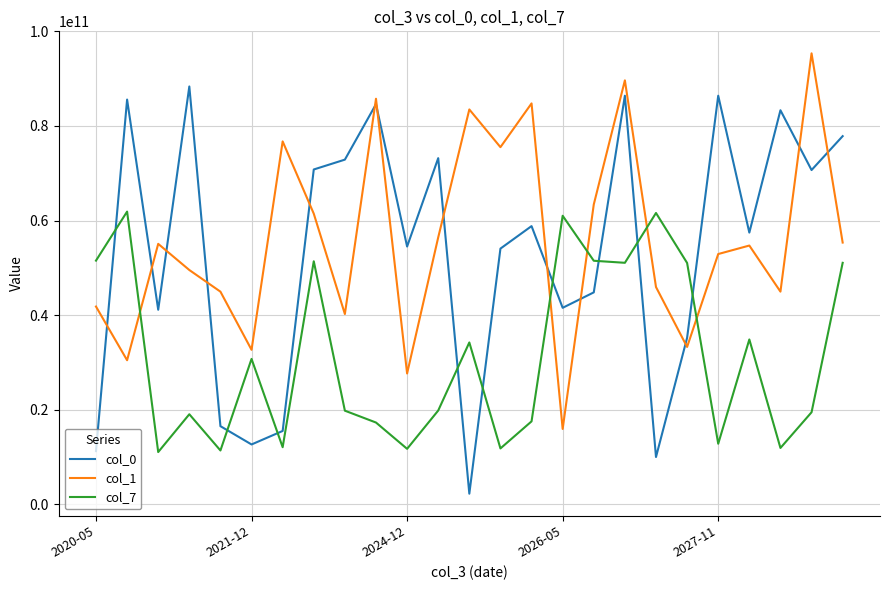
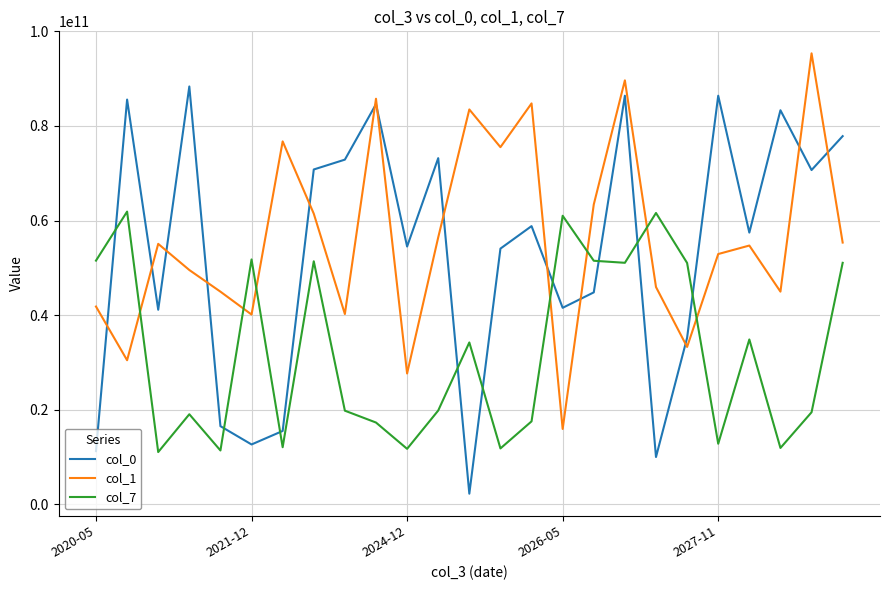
col_1, 2021-12: 33000000000 -> 40000000000
col_7, 2021-12: 31000000000 -> 52000000000
